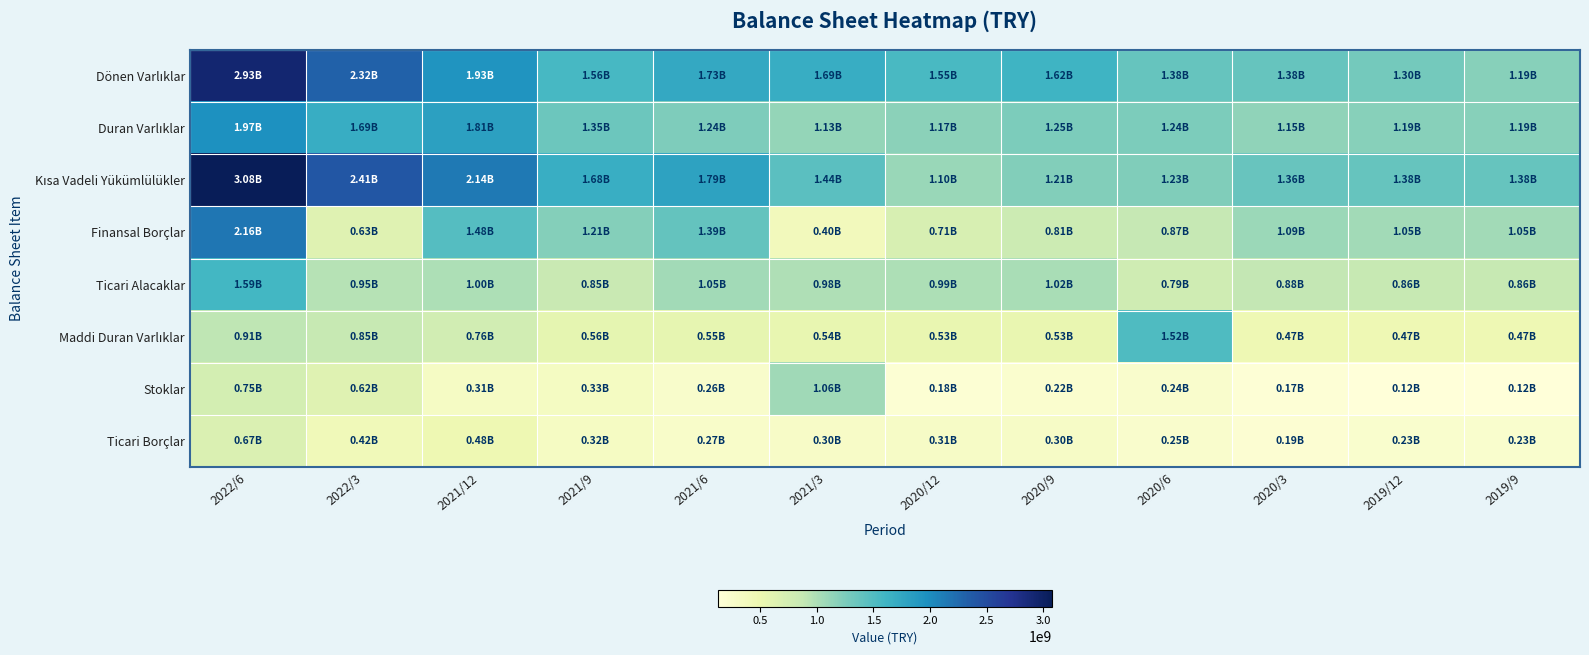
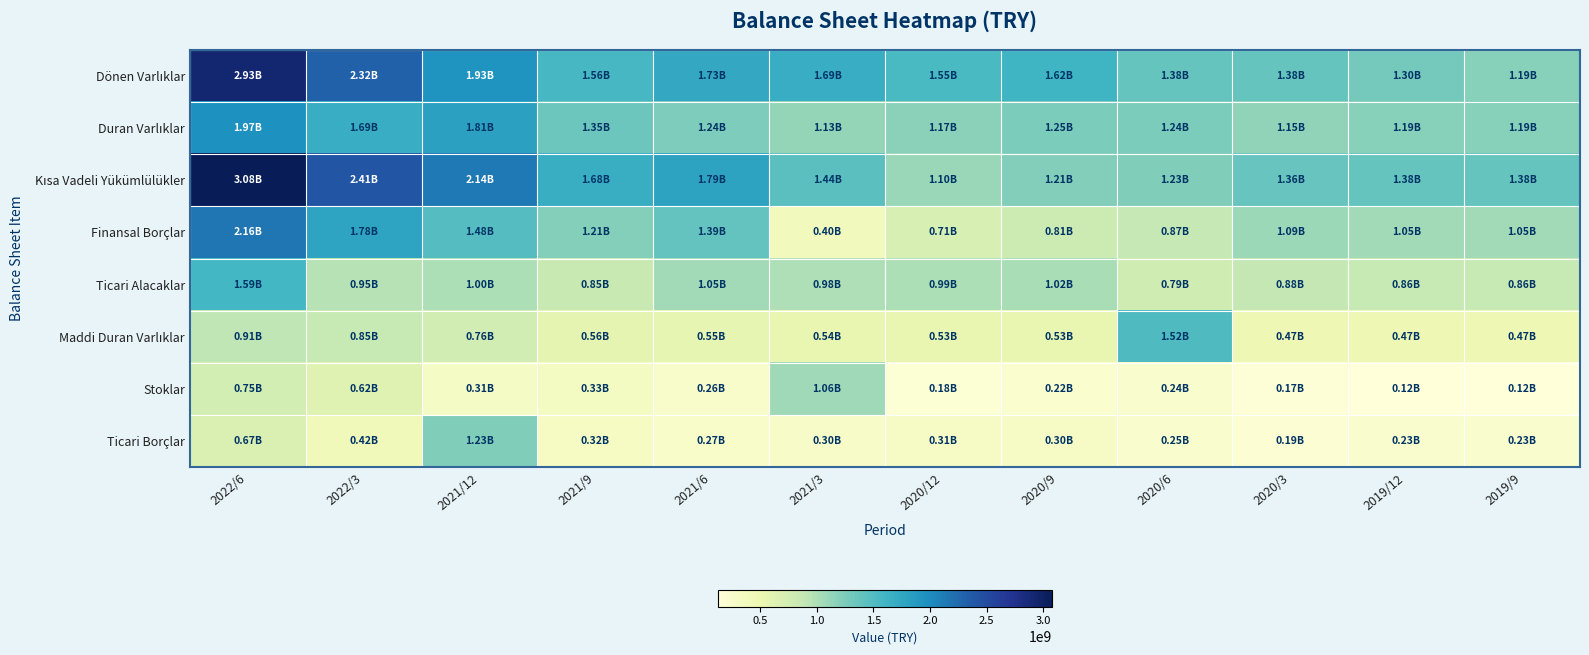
Finansal Borçlar, 2022/3: 0.63B -> 1.78B
Ticari Borçlar, 2021/12: 0.48B -> 1.23B
